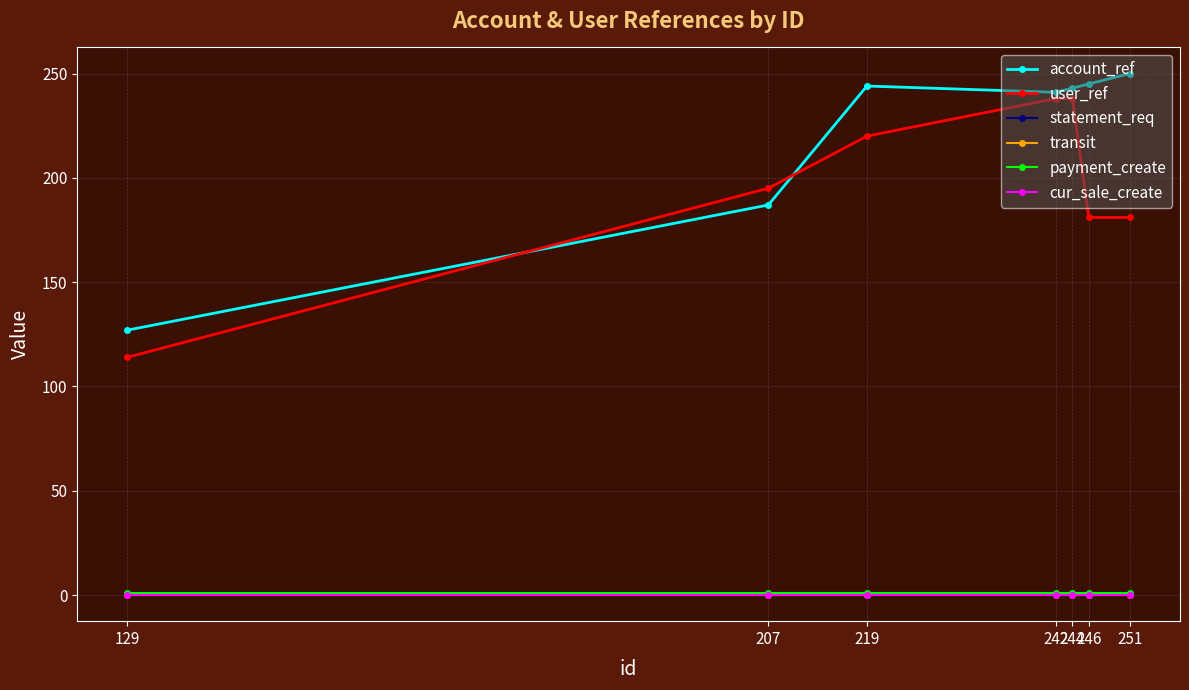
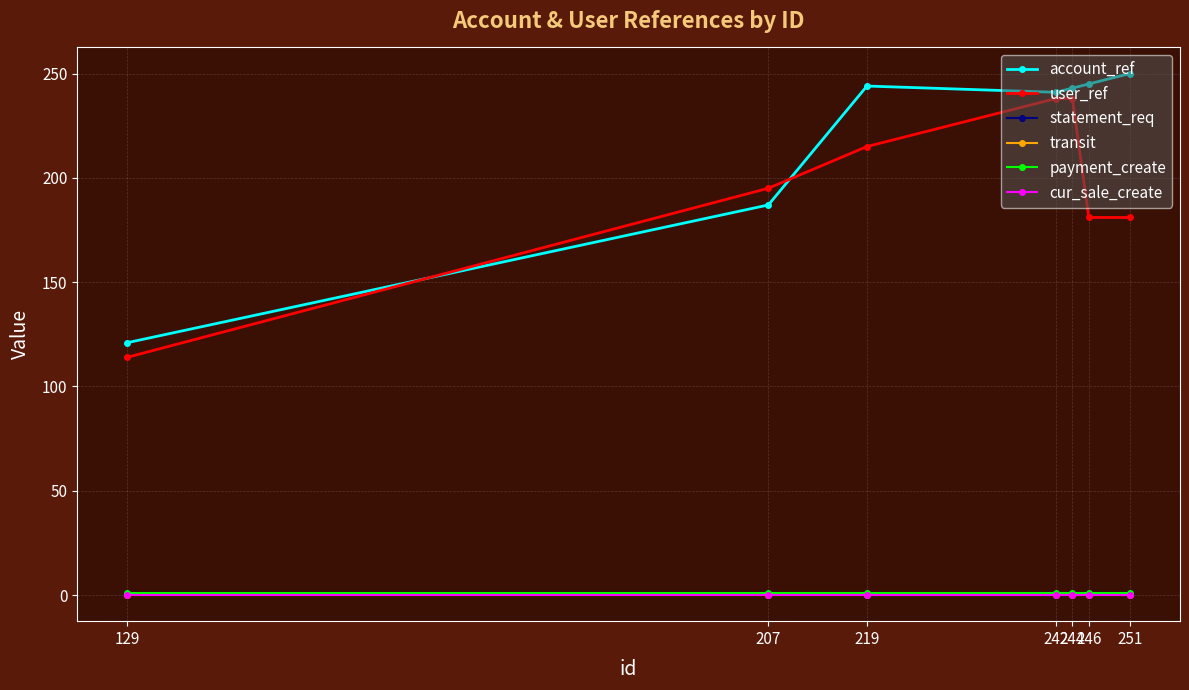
account_ref, 129: 127 -> 121
user_ref, 219: 220 -> 215
